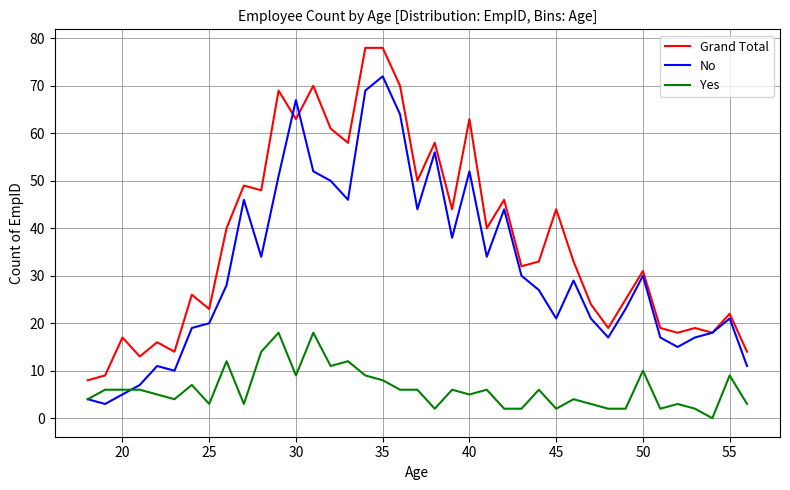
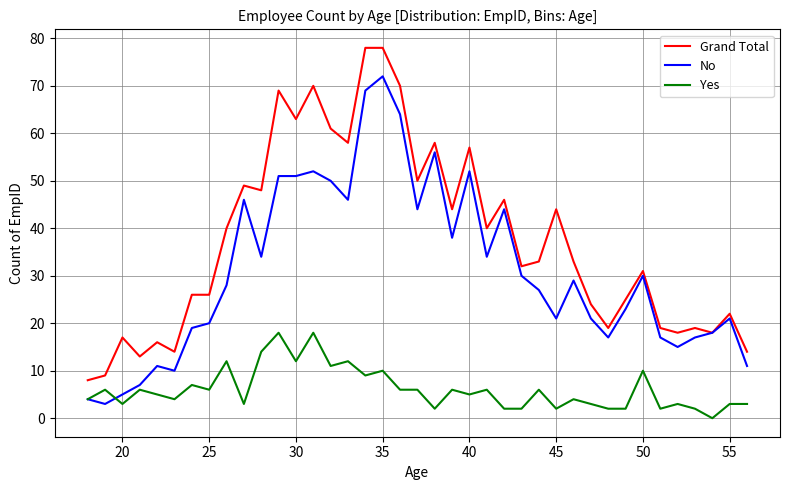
Yes, 20: 6 -> 3
Grand Total, 25: 23 -> 26
Yes, 25: 3 -> 6
No, 30: 67 -> 51
Yes, 30: 9 -> 12
Yes, 35: 8 -> 10
Grand Total, 40: 63 -> 57
Yes, 55: 9 -> 3
